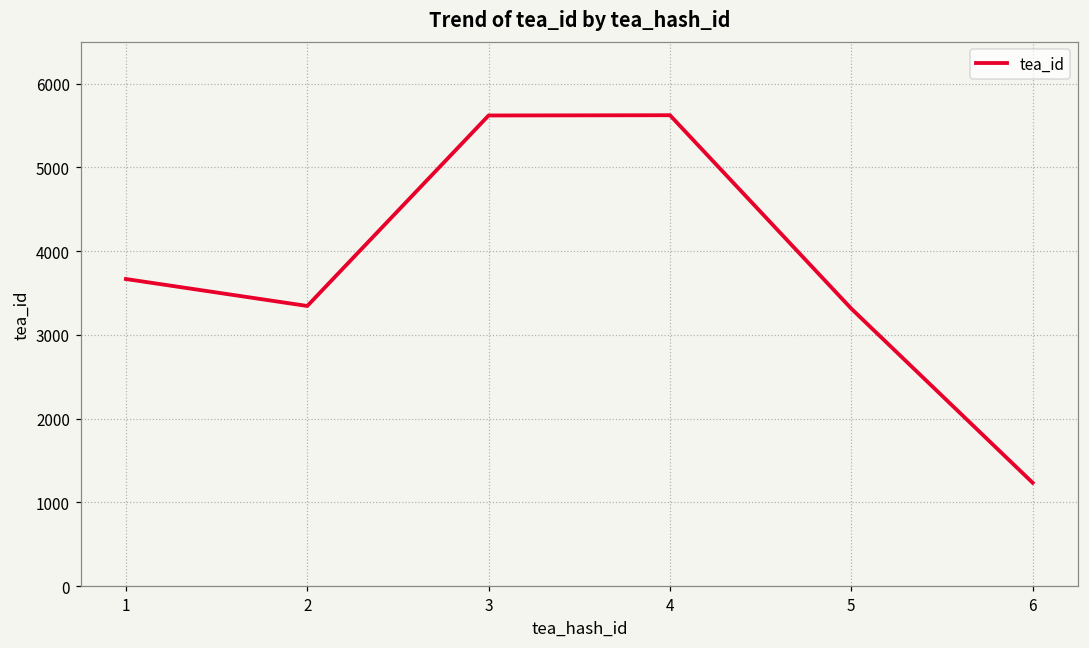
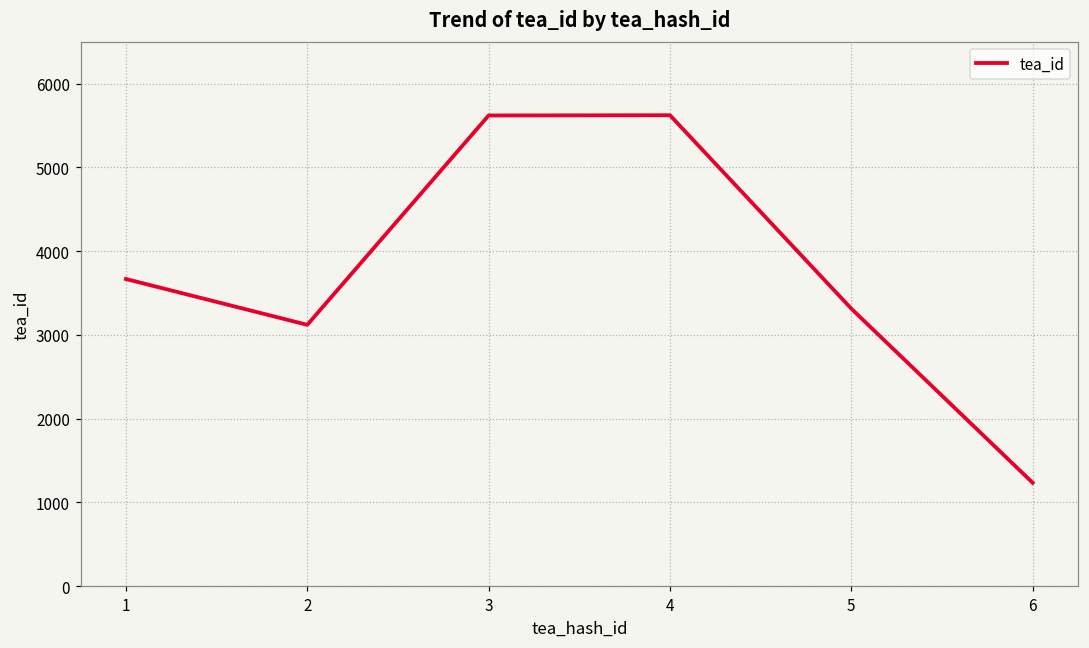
2: 3300 -> 3100
